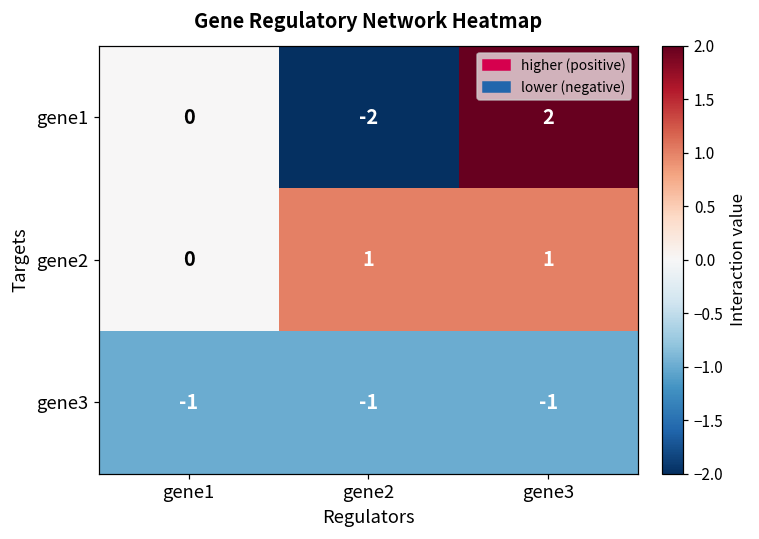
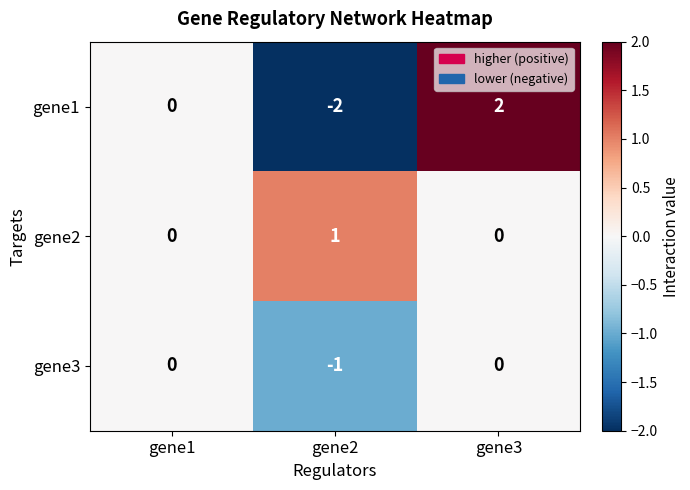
gene2, gene3: 1 -> 0
gene3, gene1: -1 -> 0
gene3, gene3: -1 -> 0
